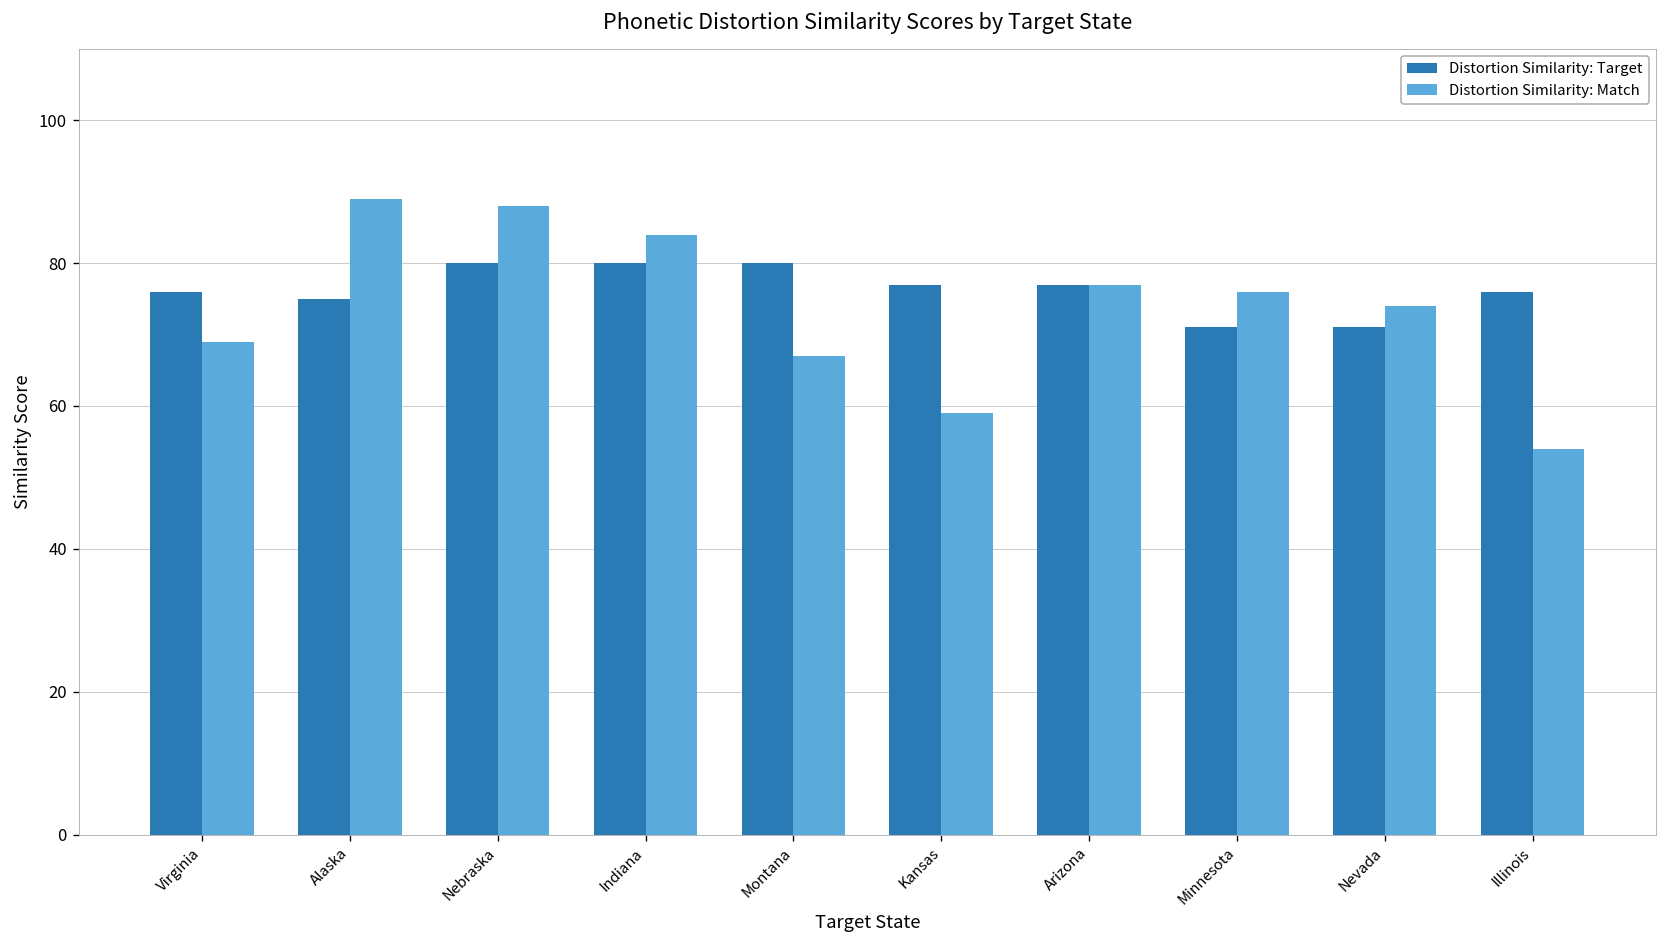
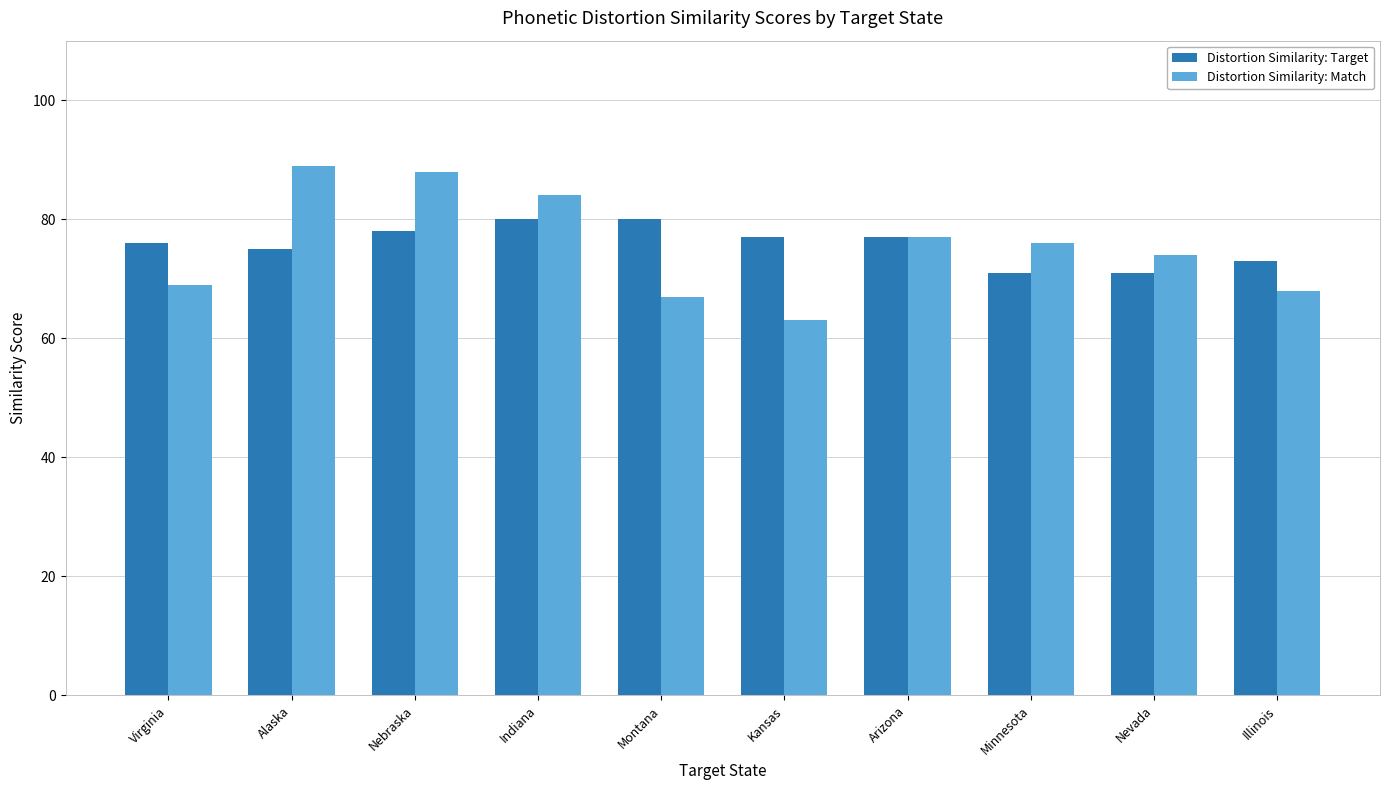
Distortion Similarity: Target, Nebraska: 80 -> 78
Distortion Similarity: Match, Kansas: 59 -> 63
Distortion Similarity: Target, Illinois: 76 -> 73
Distortion Similarity: Match, Illinois: 54 -> 68
